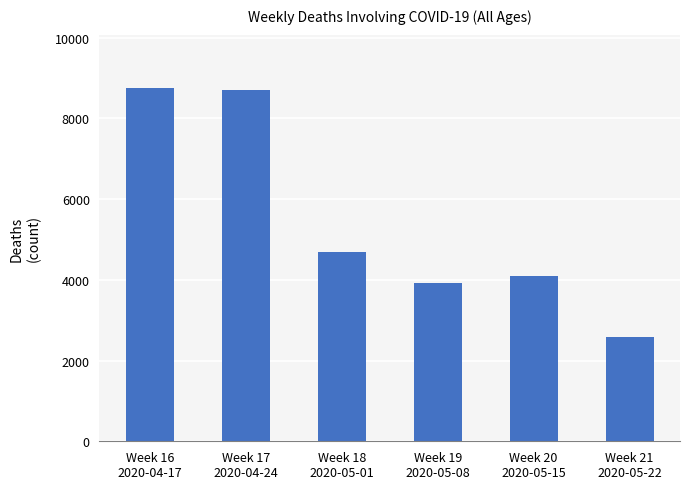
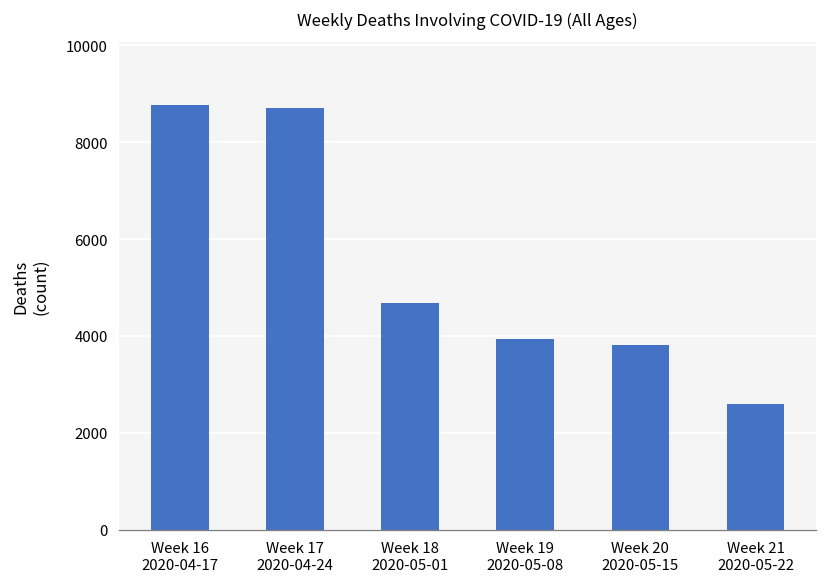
Week 20 2020-05-15: 4100 -> 3800
